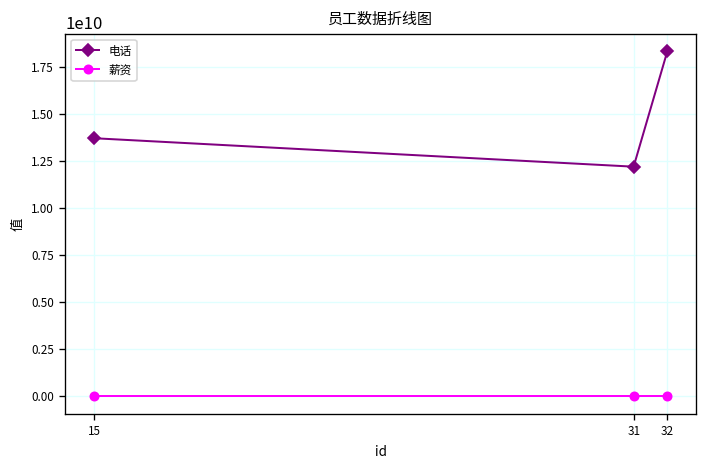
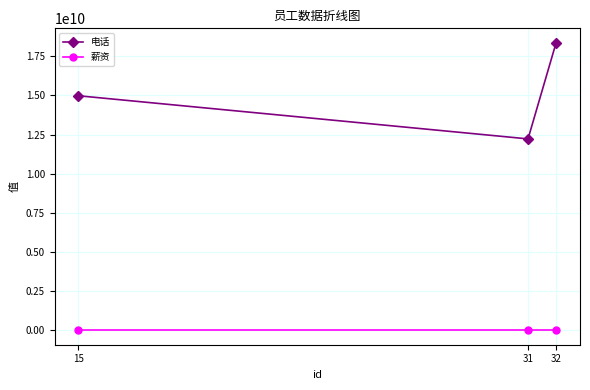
电话, 15: 13700000000 -> 15000000000
